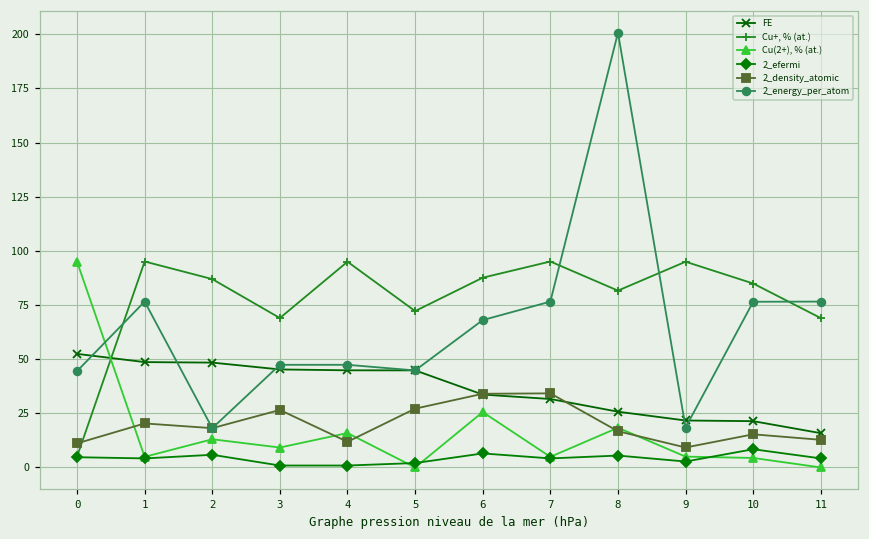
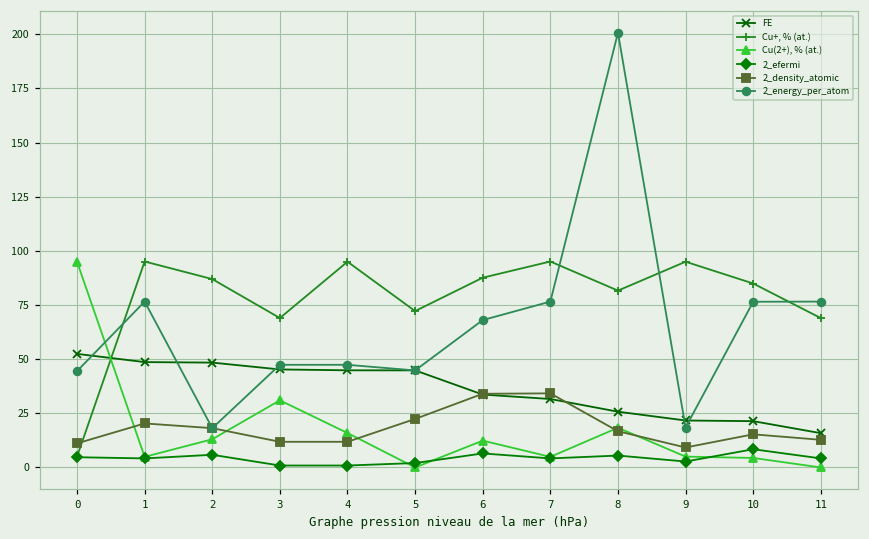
Cu(2+), % (at.), 3: 9 -> 31
2_density_atomic, 3: 27 -> 12
2_density_atomic, 5: 27 -> 22
Cu(2+), % (at.), 6: 26 -> 12
